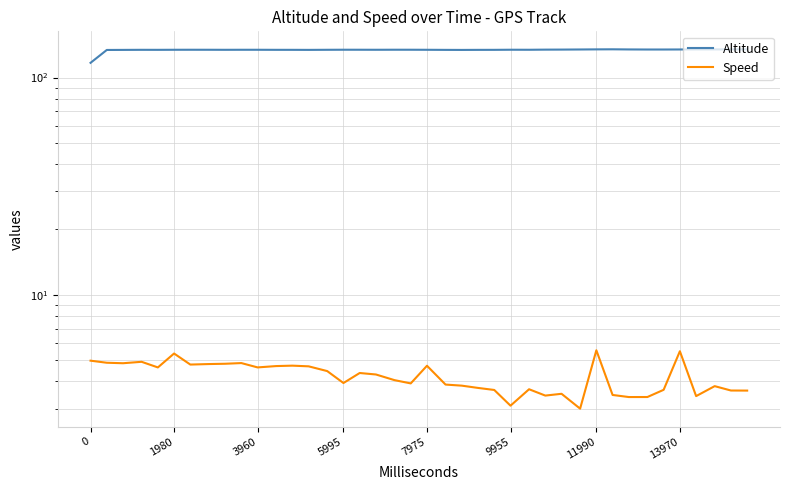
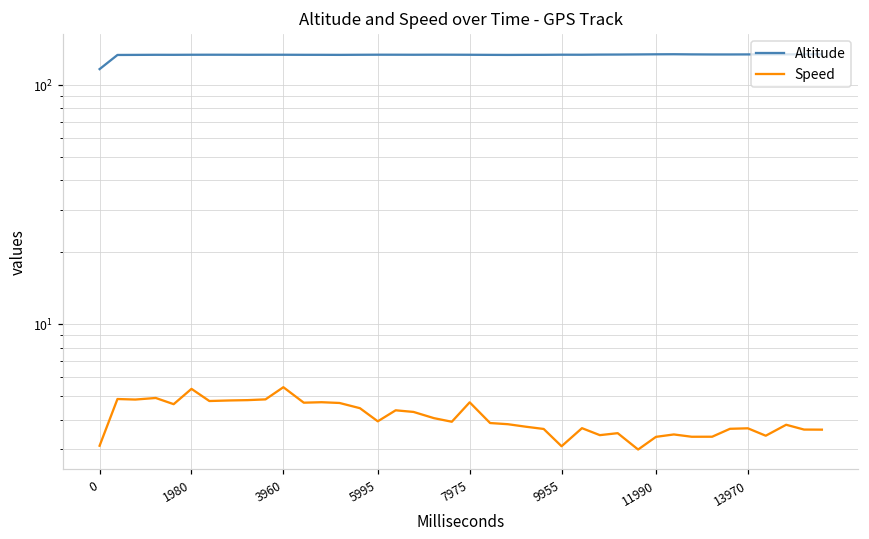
Speed, 0: 5.0 -> 3.1
Speed, 3960: 4.6 -> 5.5
Speed, 11990: 5.6 -> 3.4
Speed, 13970: 5.5 -> 3.7
